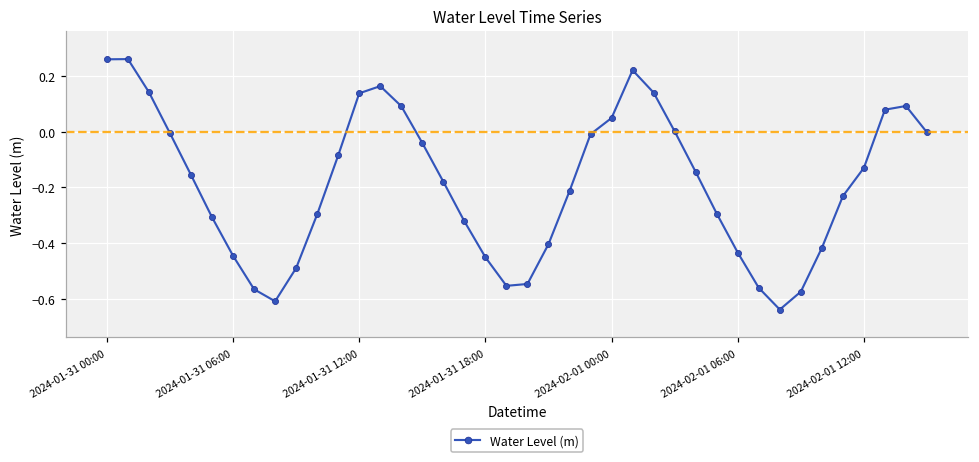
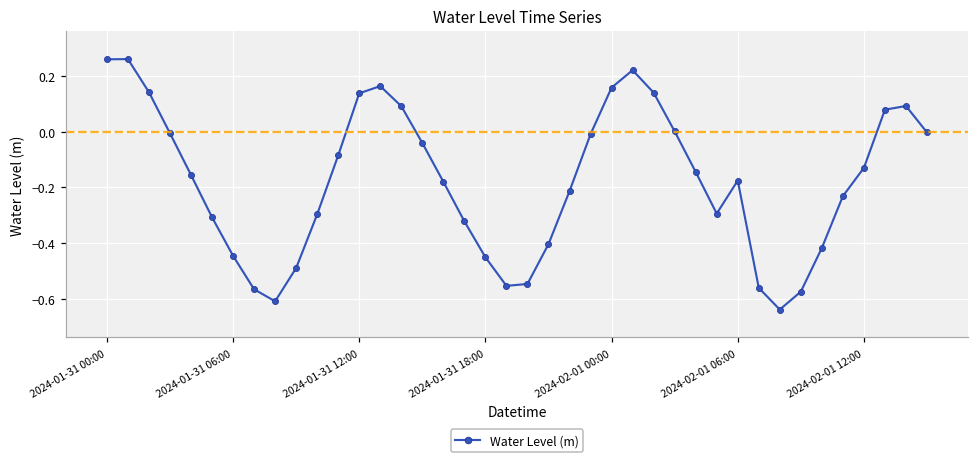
2024-02-01 00:00: 0.05 -> 0.16
2024-02-01 06:00: -0.43 -> -0.18
